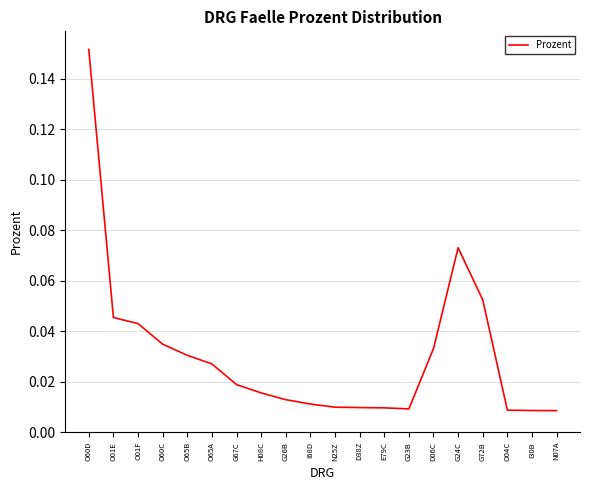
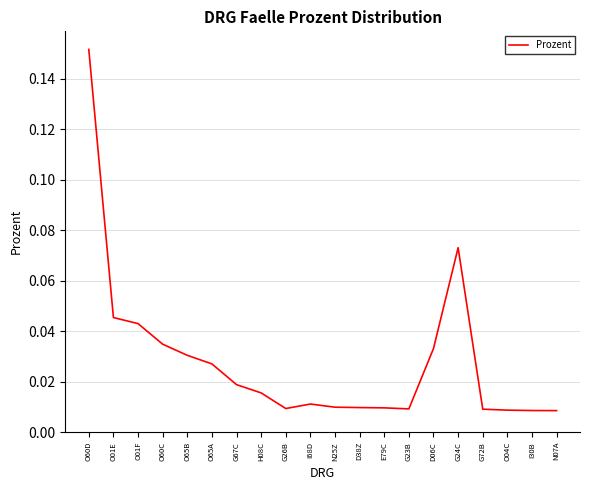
G26B: 0.013 -> 0.009
G72B: 0.052 -> 0.009
